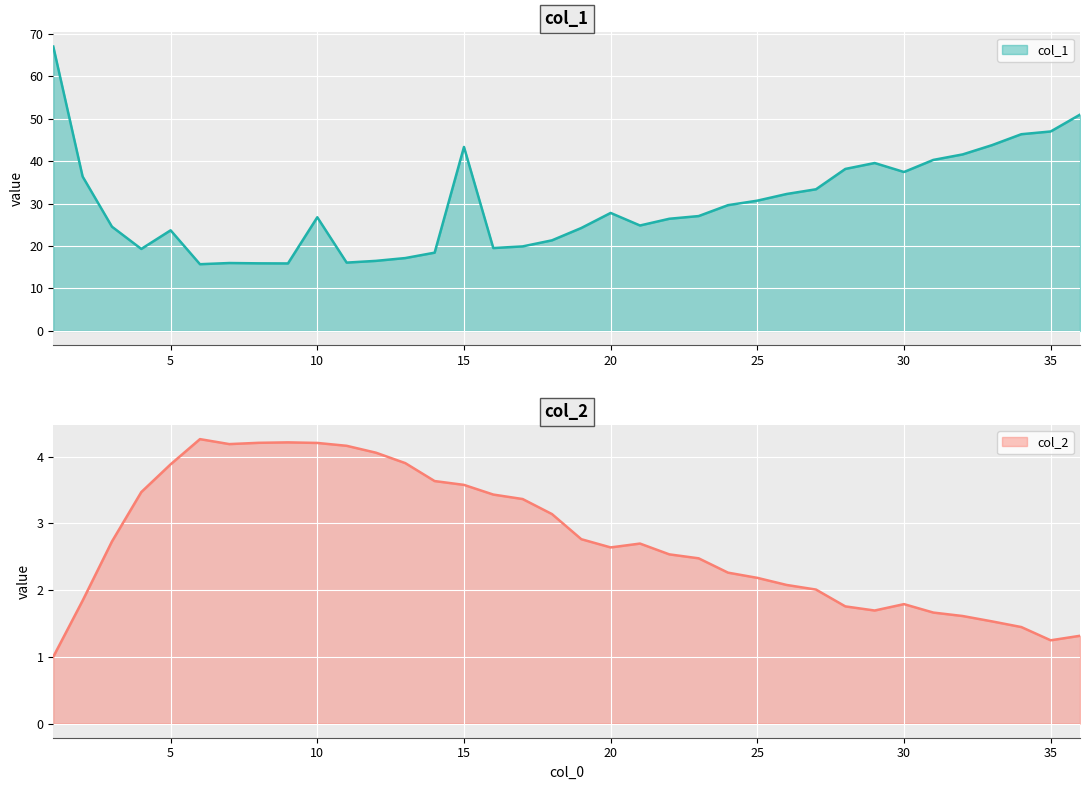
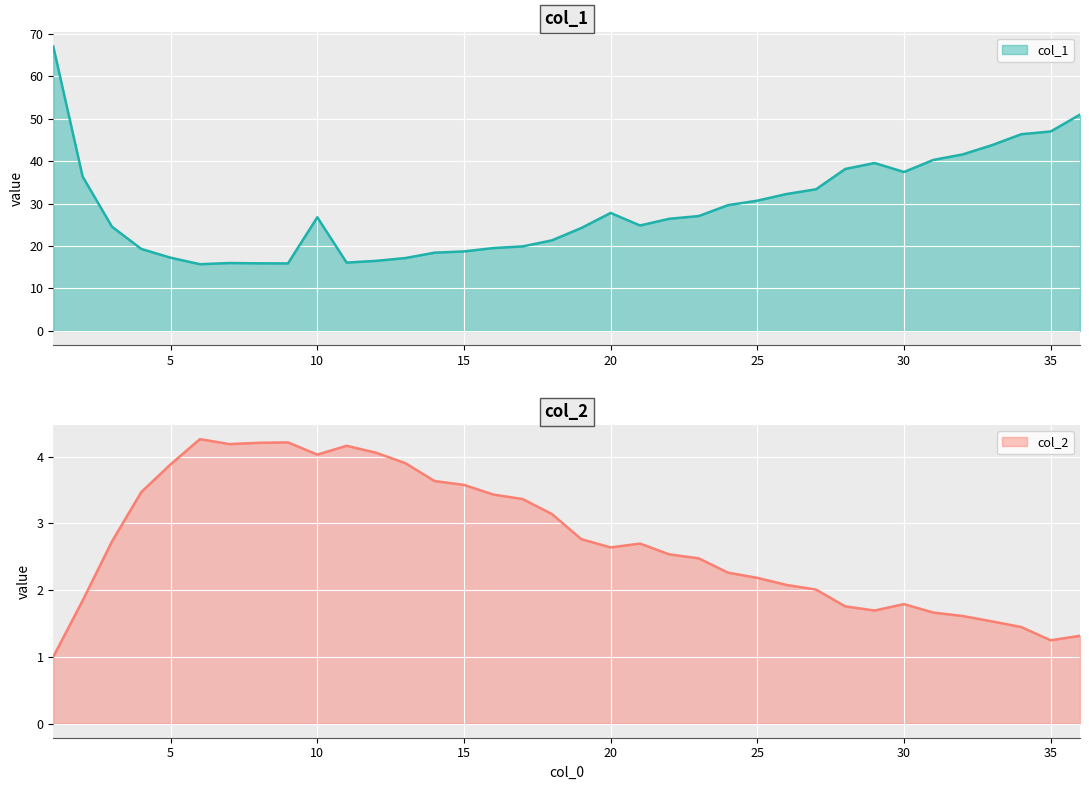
col_1, 5: 24 -> 17
col_1, 15: 43 -> 19
col_2, 10: 4.2 -> 4.0
